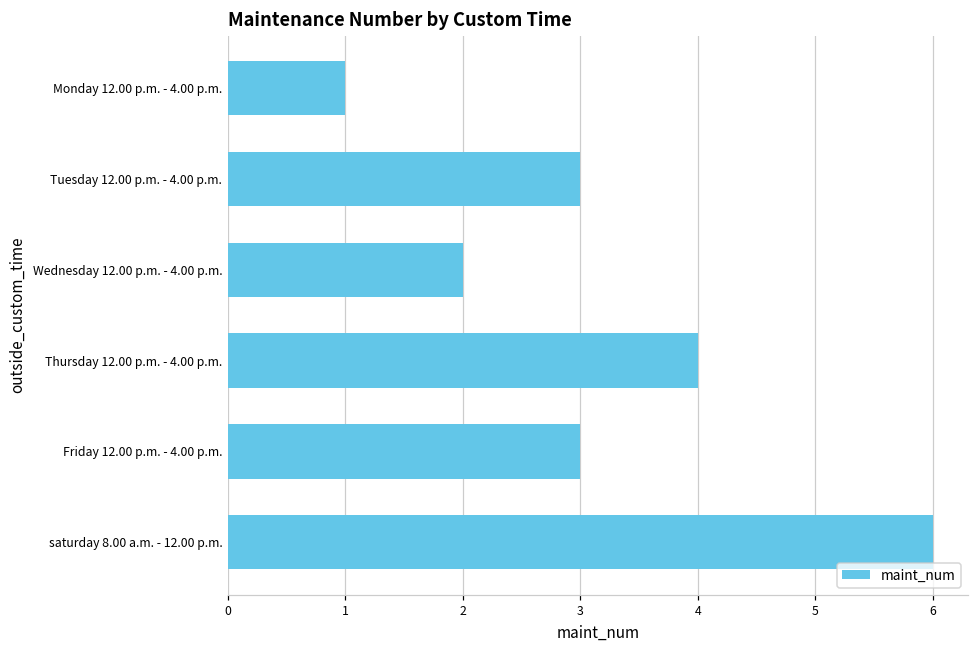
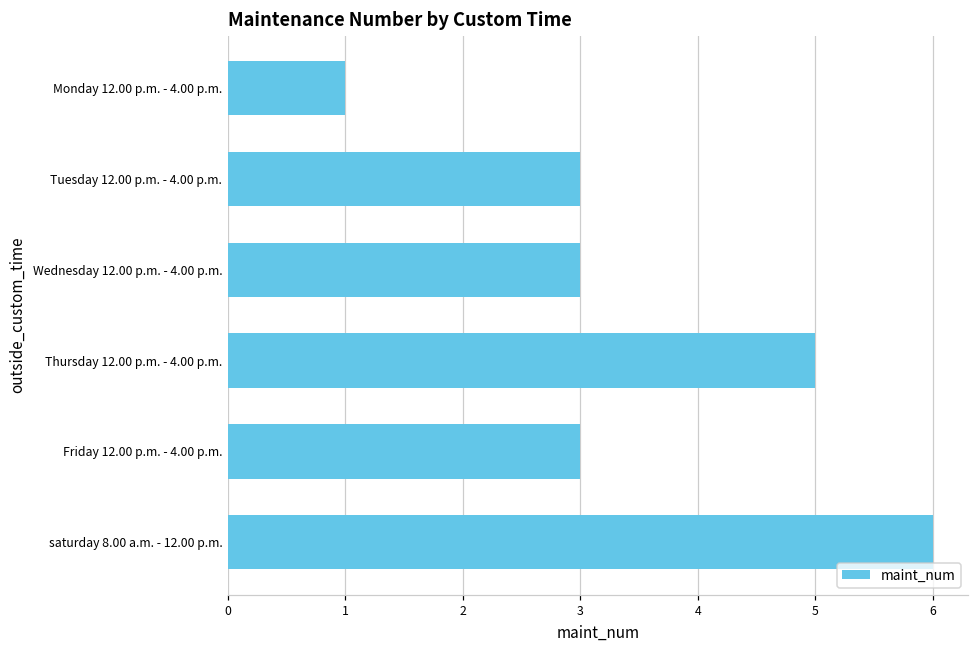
Wednesday 12.00 p.m. - 4.00 p.m.: 2 -> 3
Thursday 12.00 p.m. - 4.00 p.m.: 4 -> 5
